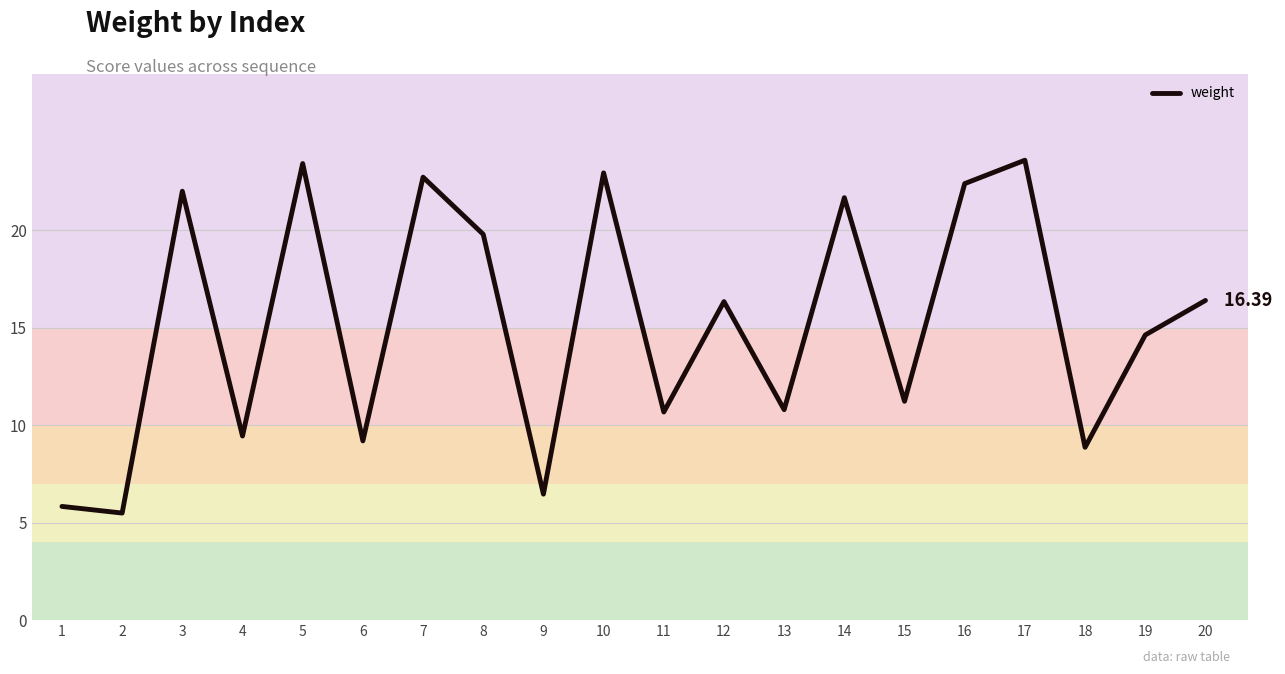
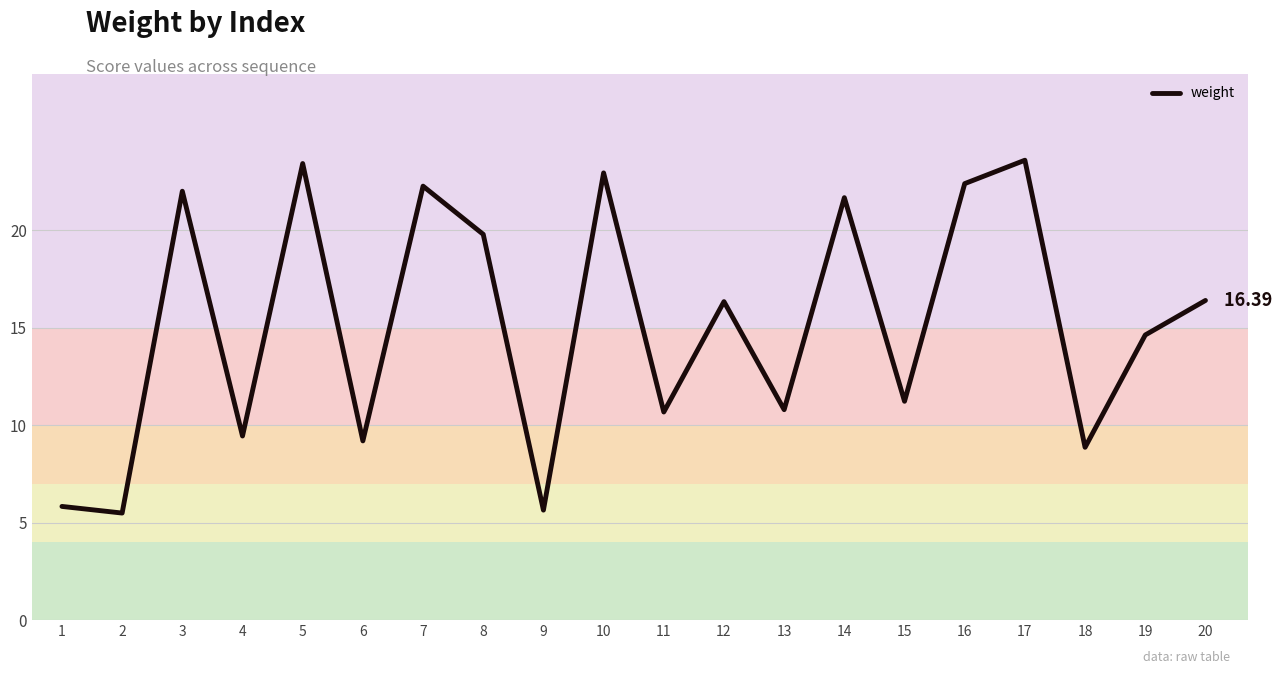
7: 22.7 -> 22.3
9: 6.5 -> 5.6
